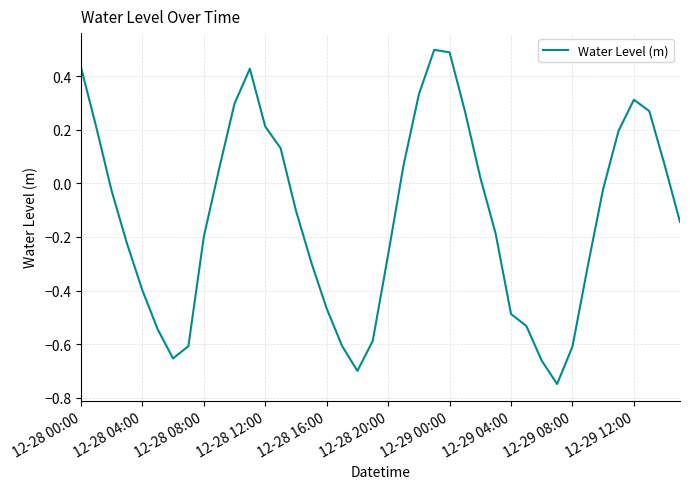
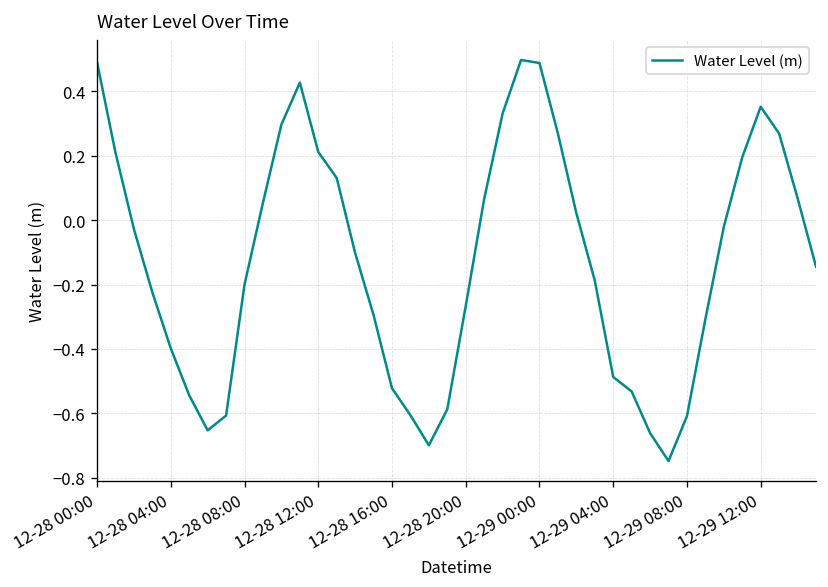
12-28 00:00: 0.43 -> 0.49
12-28 16:00: -0.47 -> -0.52
12-29 12:00: 0.31 -> 0.35
